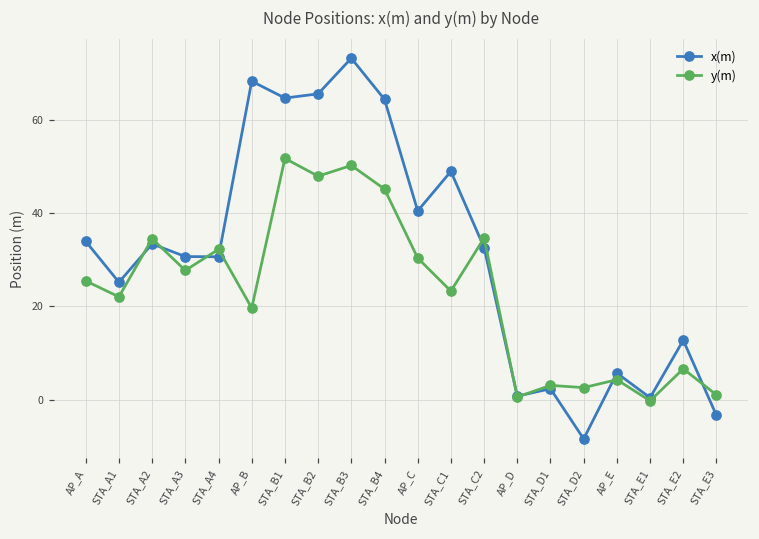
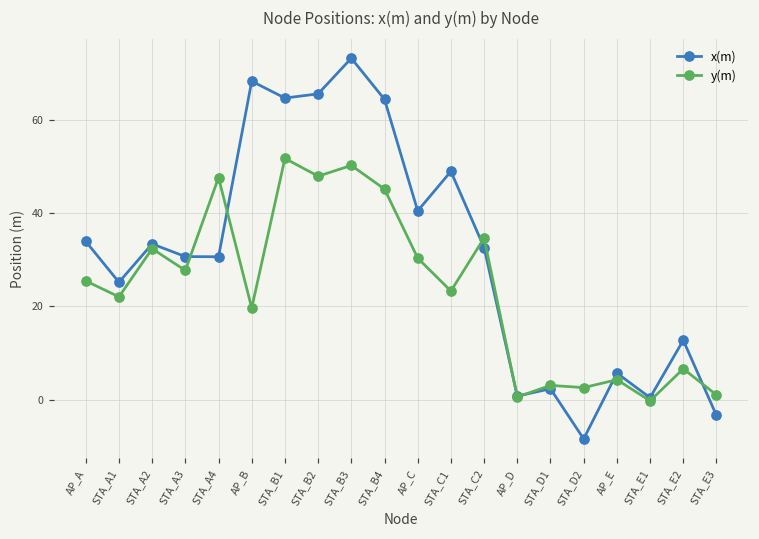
y(m), STA_A2: 35 -> 32
y(m), STA_A4: 32 -> 48
